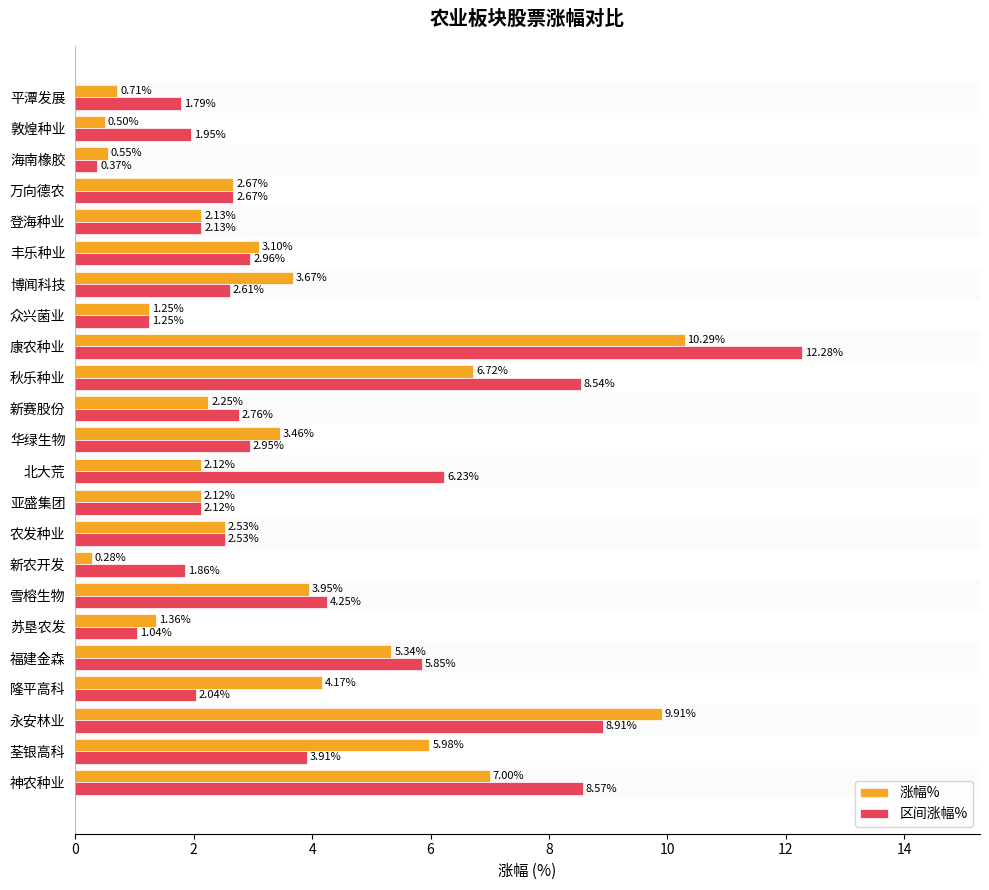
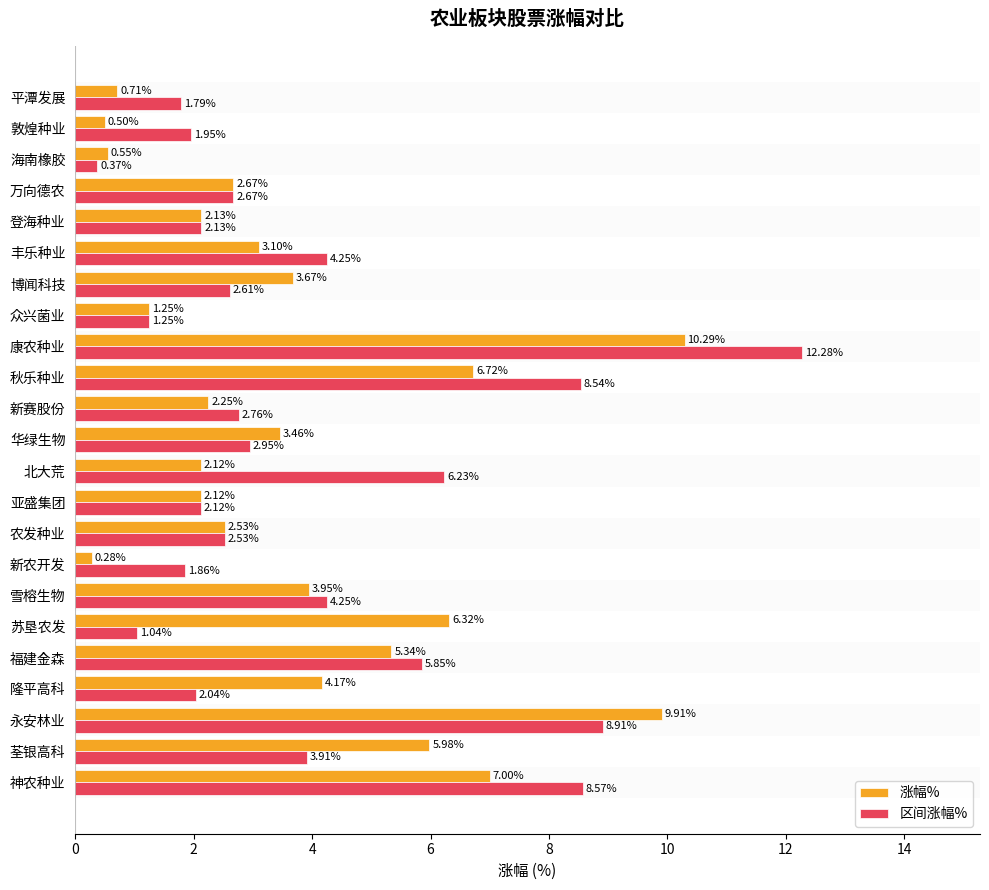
区间涨幅%, 丰乐种业: 2.96% -> 4.25%
涨幅%, 苏垦农发: 1.36% -> 6.32%
